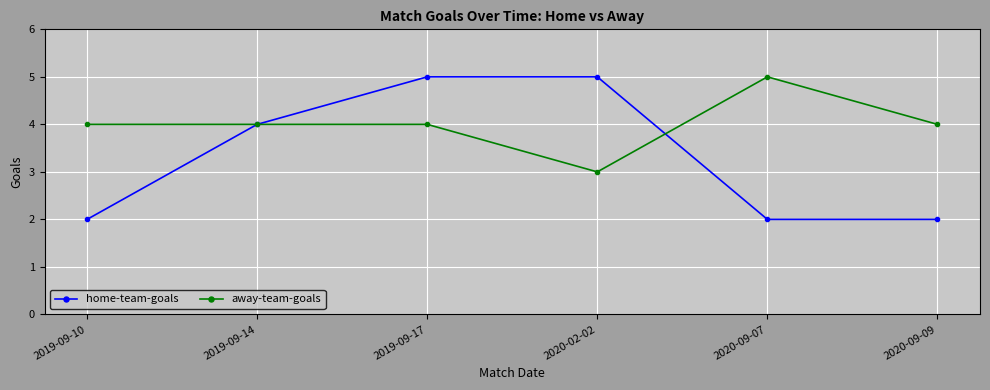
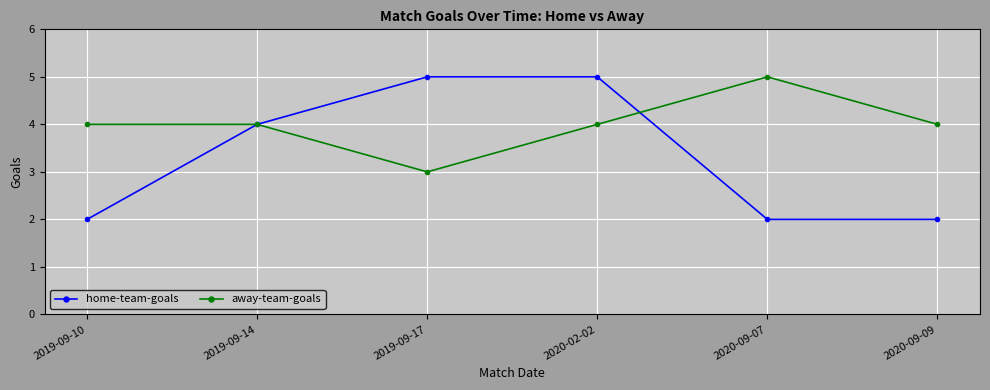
away-team-goals, 2019-09-17: 4 -> 3
away-team-goals, 2020-02-02: 3 -> 4
